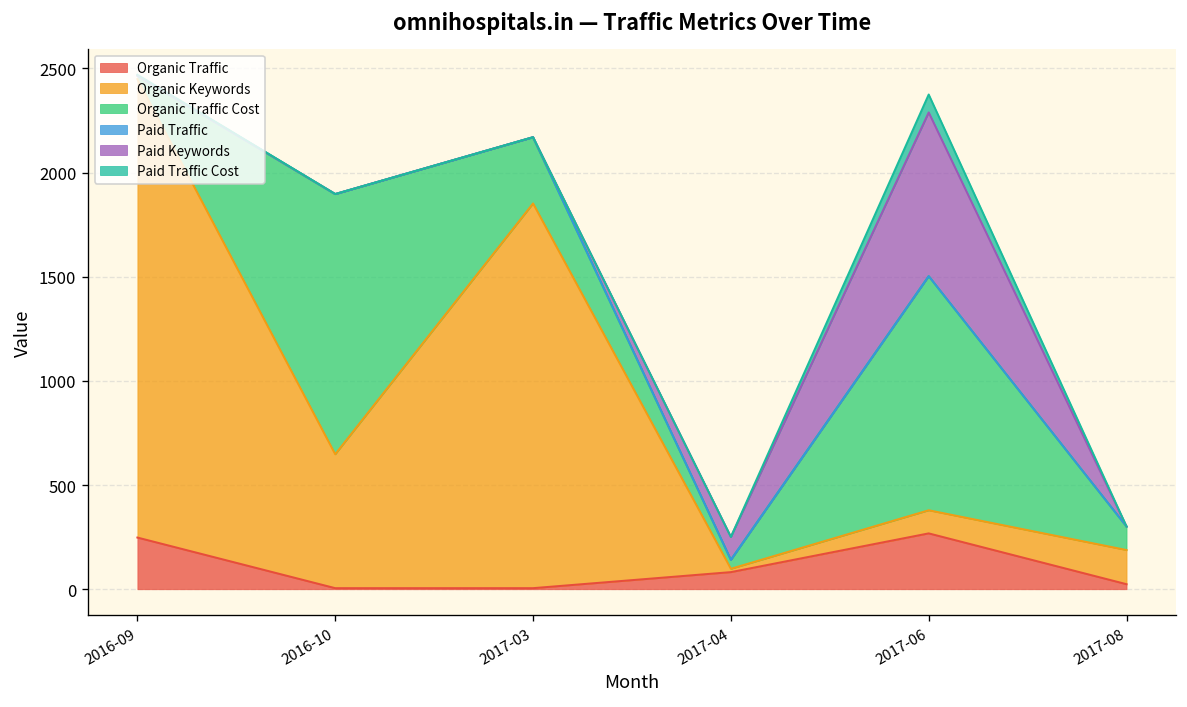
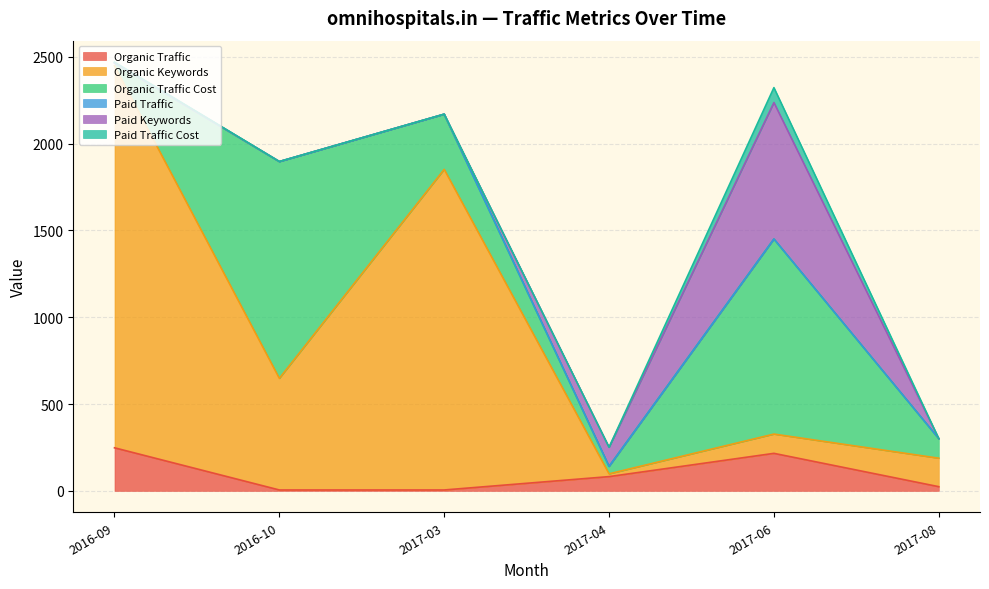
Organic Traffic, 2017-06: 270 -> 220
